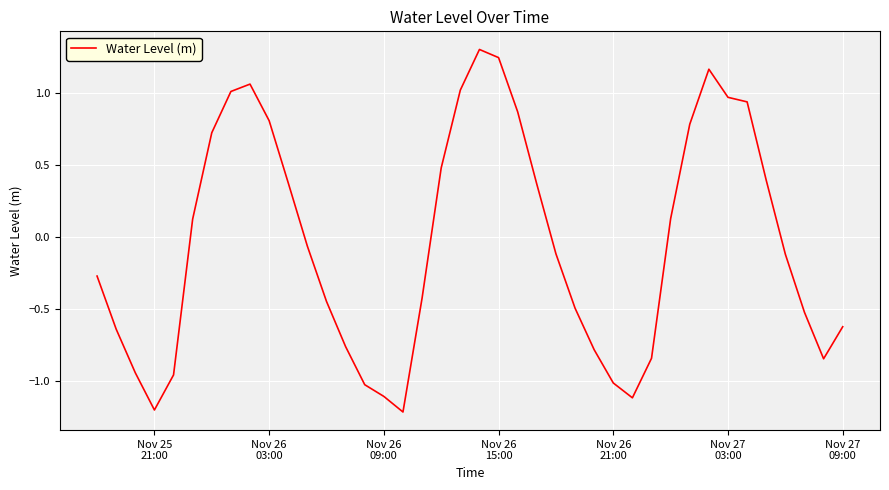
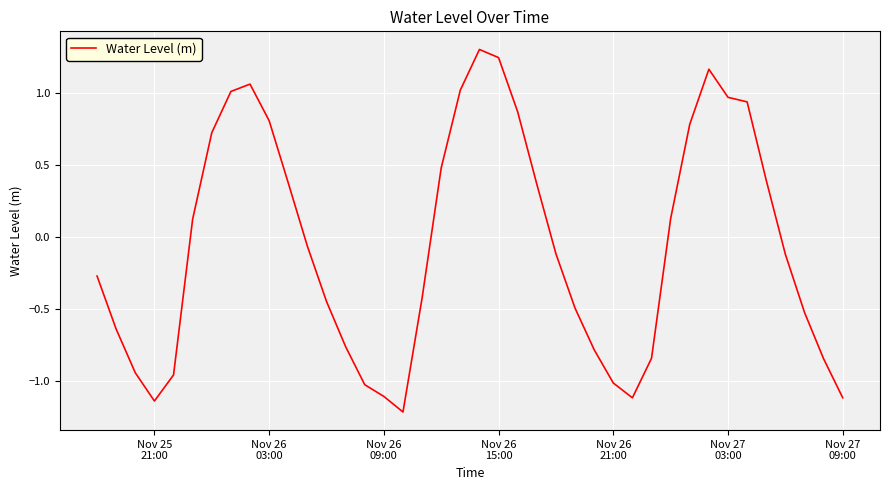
Nov 25 21:00: -1.20 -> -1.14
Nov 27 09:00: -0.62 -> -1.12
